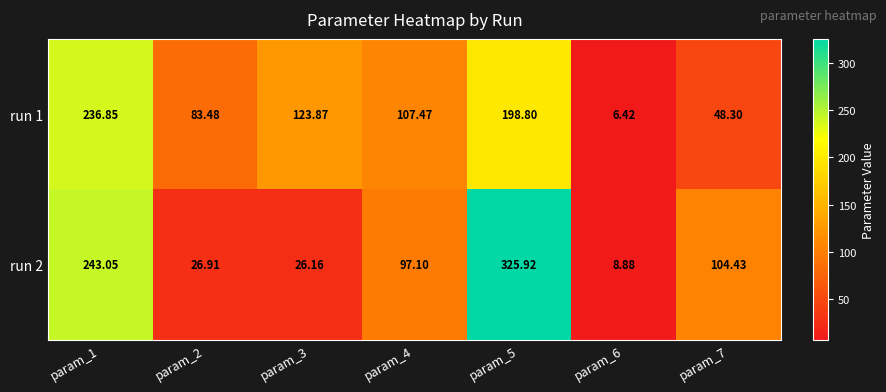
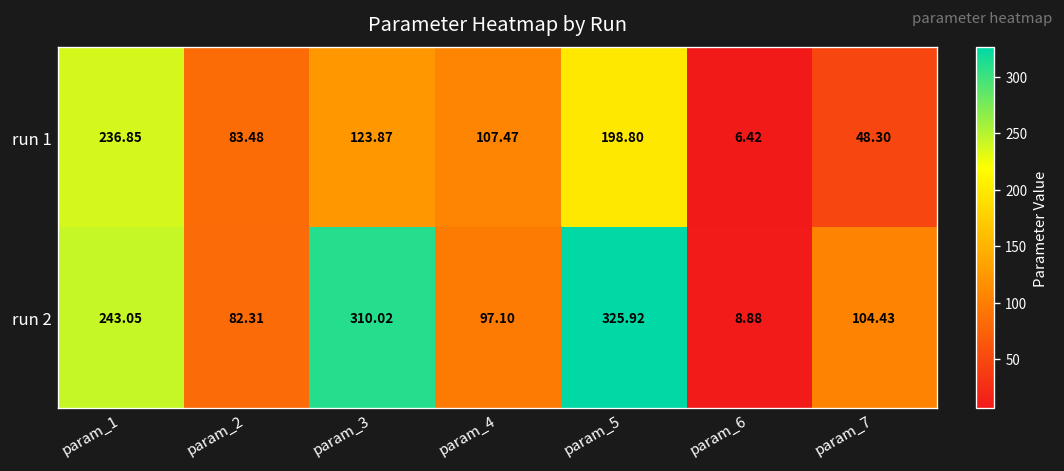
run 2, param_2: 26.91 -> 82.31
run 2, param_3: 26.16 -> 310.02
